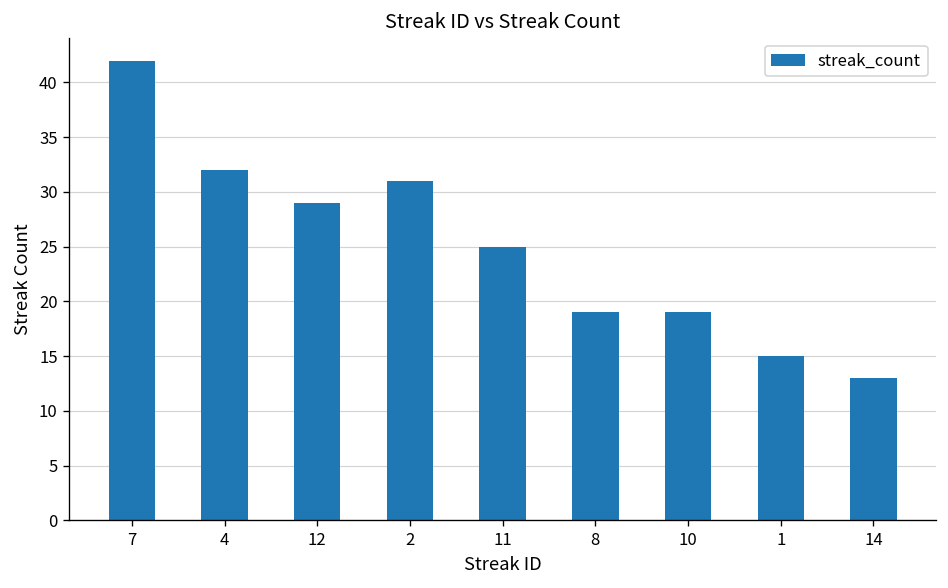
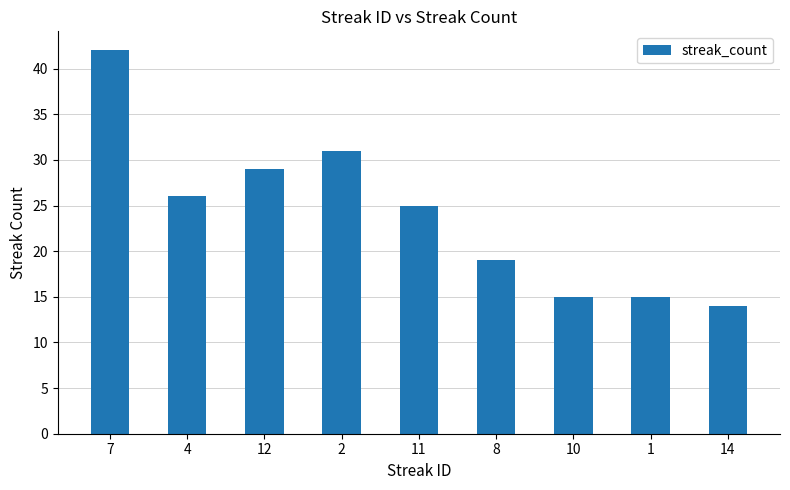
4: 32 -> 26
10: 19 -> 15
14: 13 -> 14
